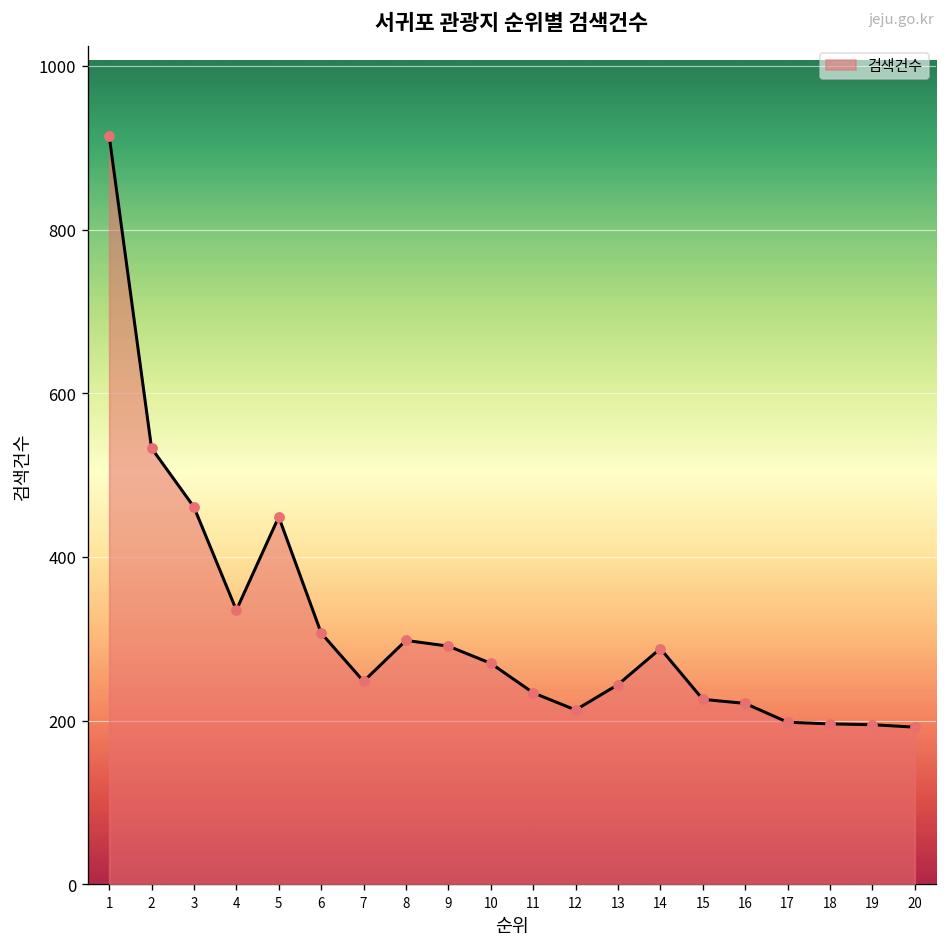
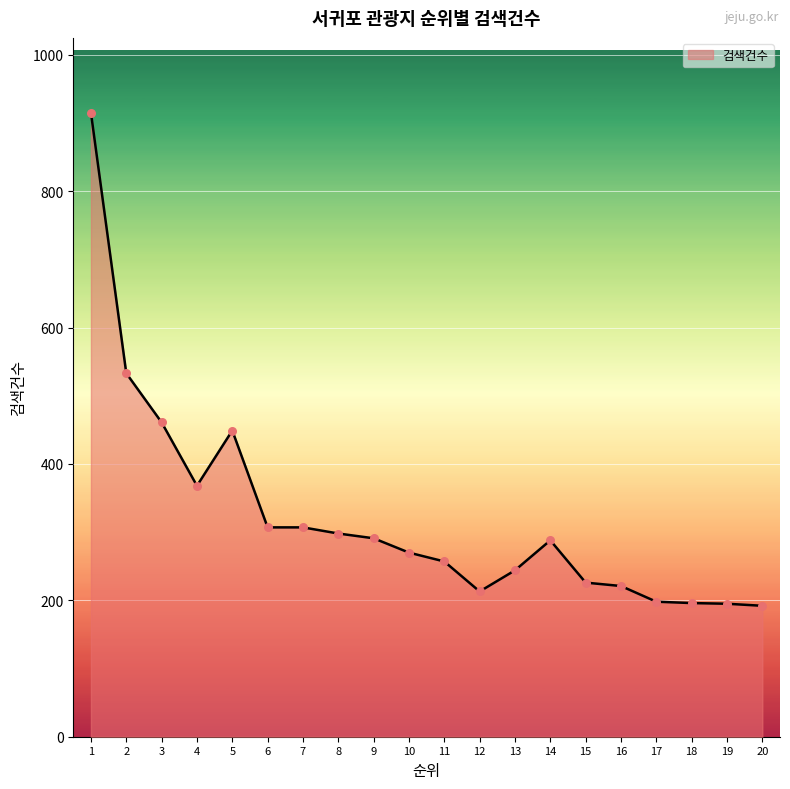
4: 340 -> 370
7: 250 -> 310
11: 230 -> 260
